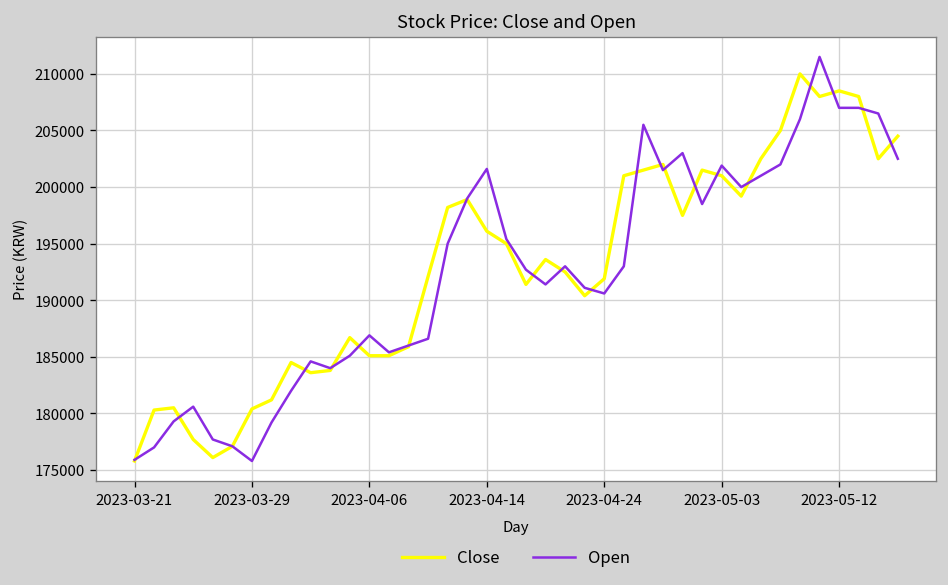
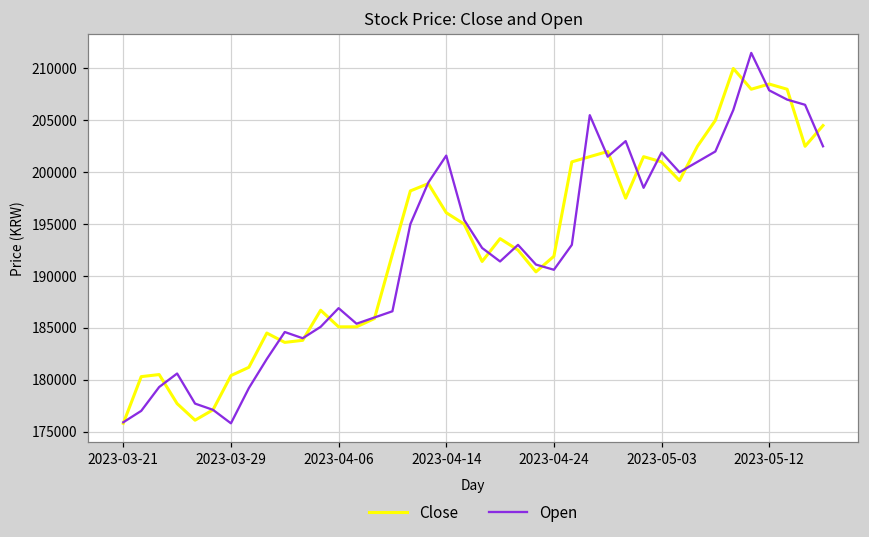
Open, 2023-05-12: 207000 -> 208000
